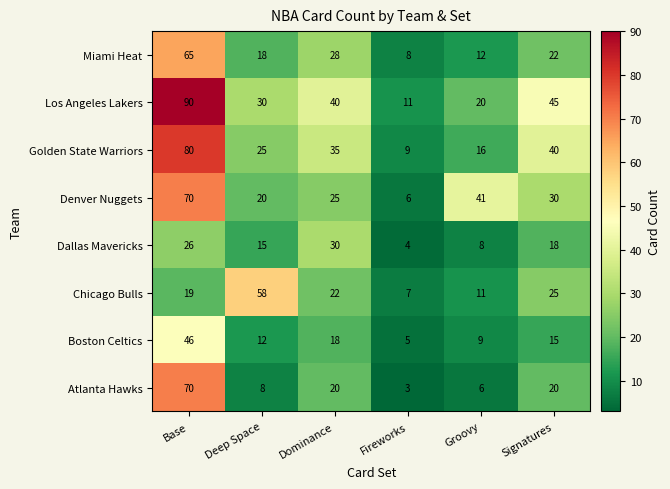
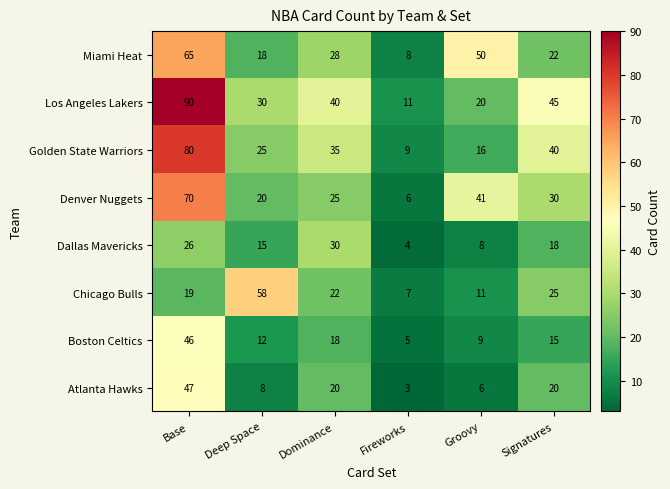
Miami Heat, Groovy: 12 -> 50
Atlanta Hawks, Base: 70 -> 47
